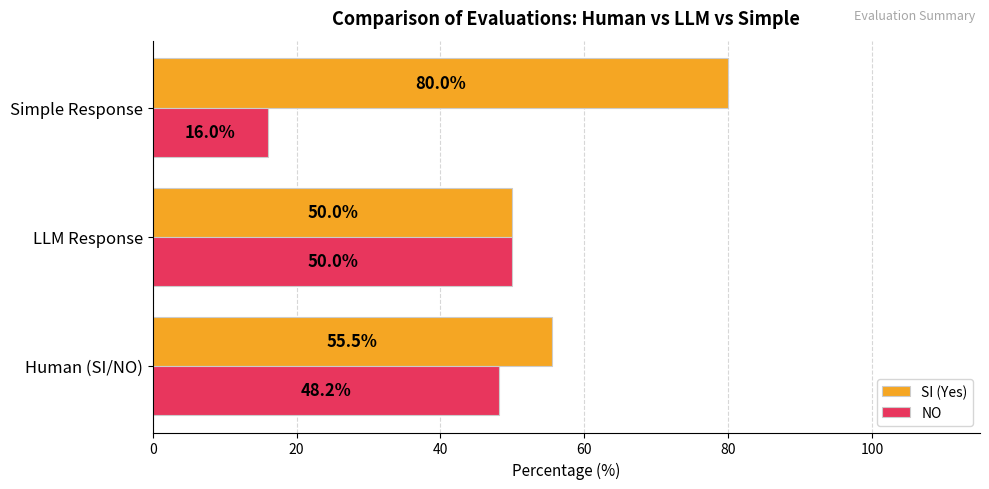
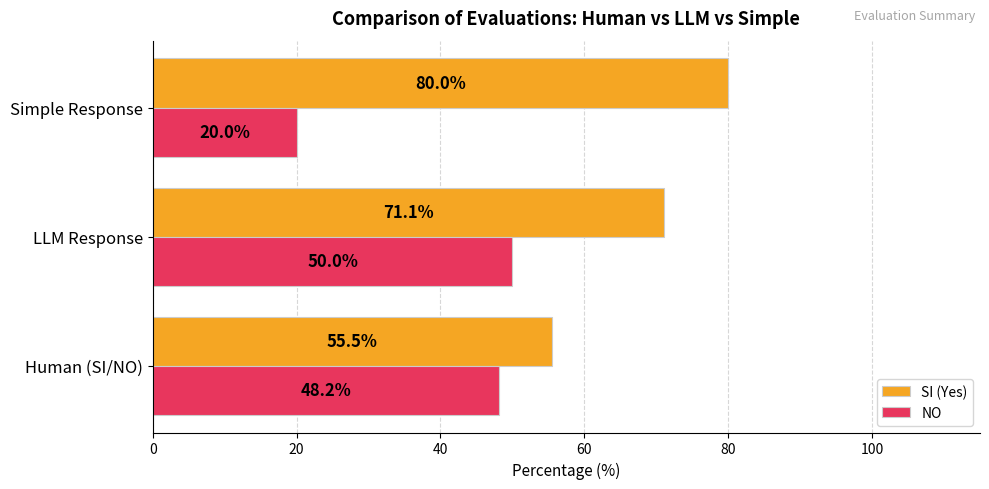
NO, Simple Response: 16.0% -> 20.0%
SI (Yes), LLM Response: 50.0% -> 71.1%
